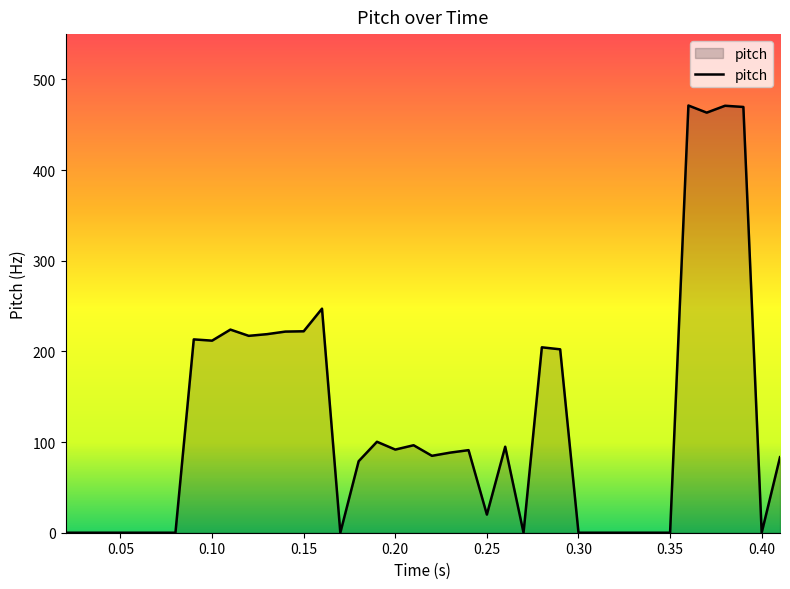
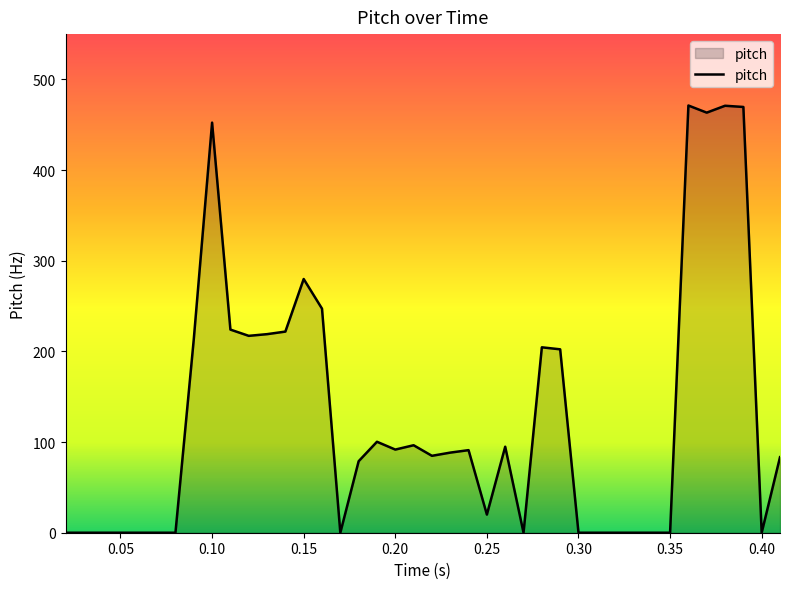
0.10: 210 -> 450
0.15: 220 -> 280
